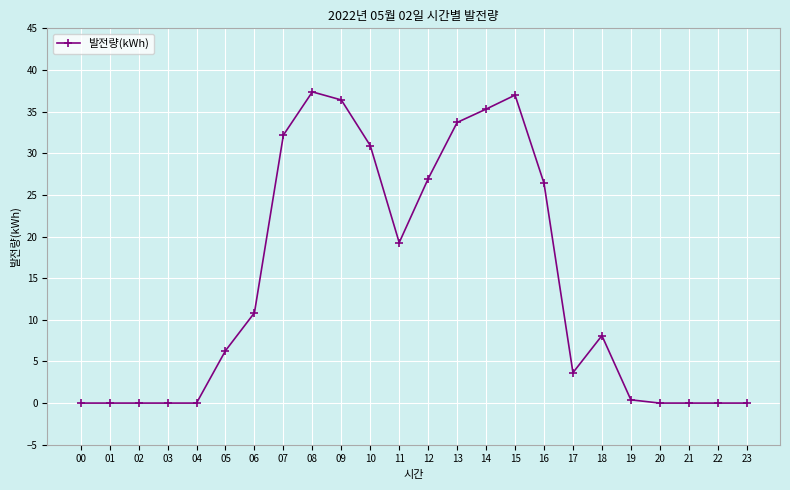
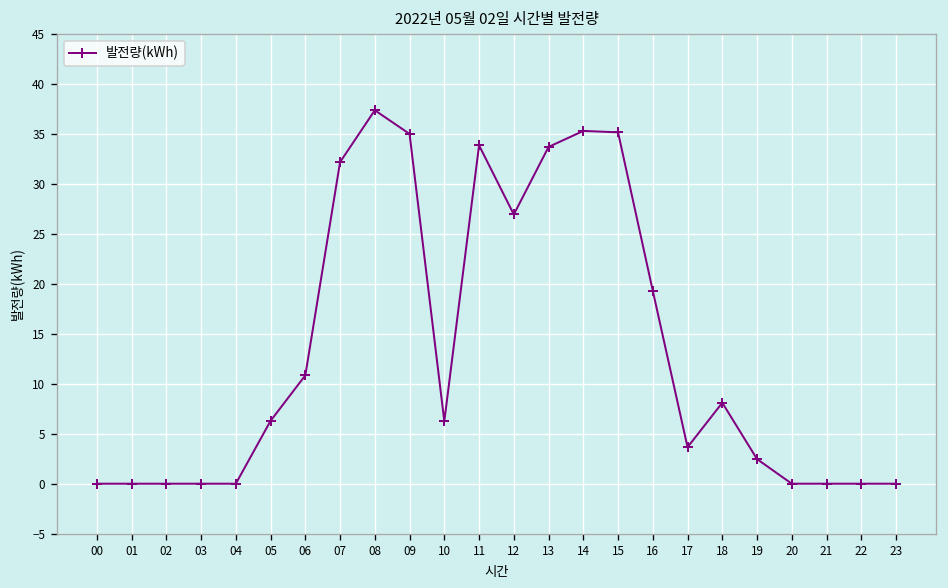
09: 36 -> 35
10: 31 -> 6
11: 19 -> 34
15: 37 -> 35
16: 26 -> 19
19: 0 -> 2
